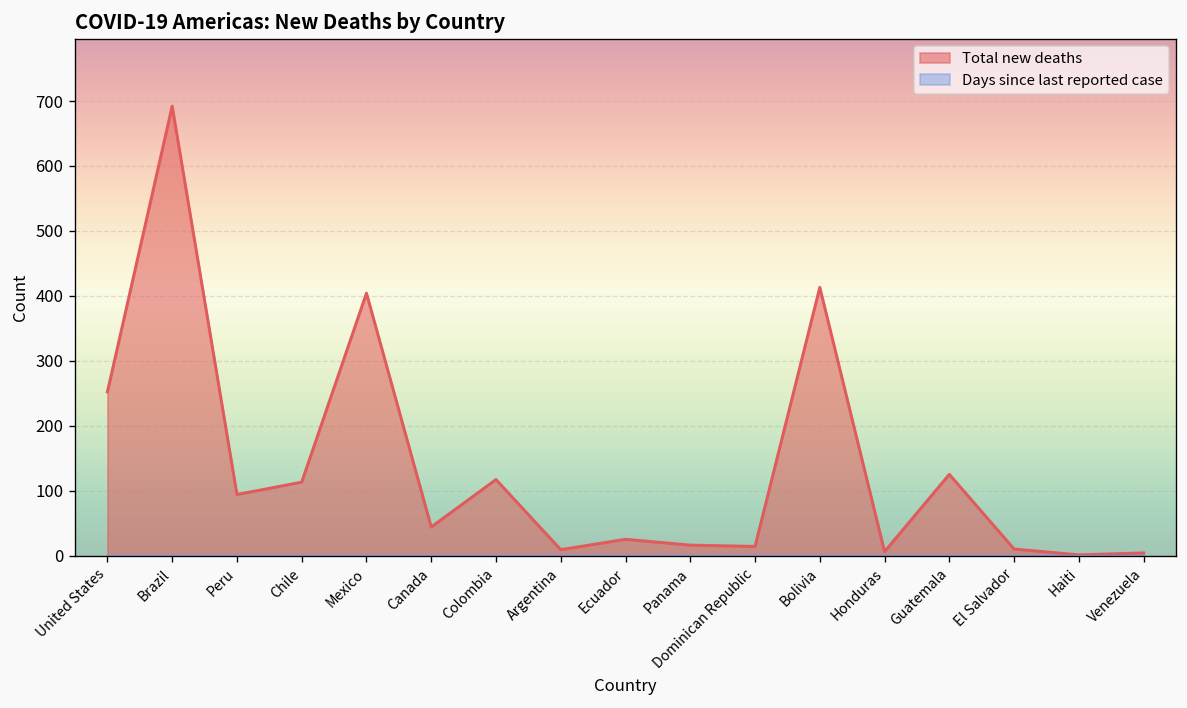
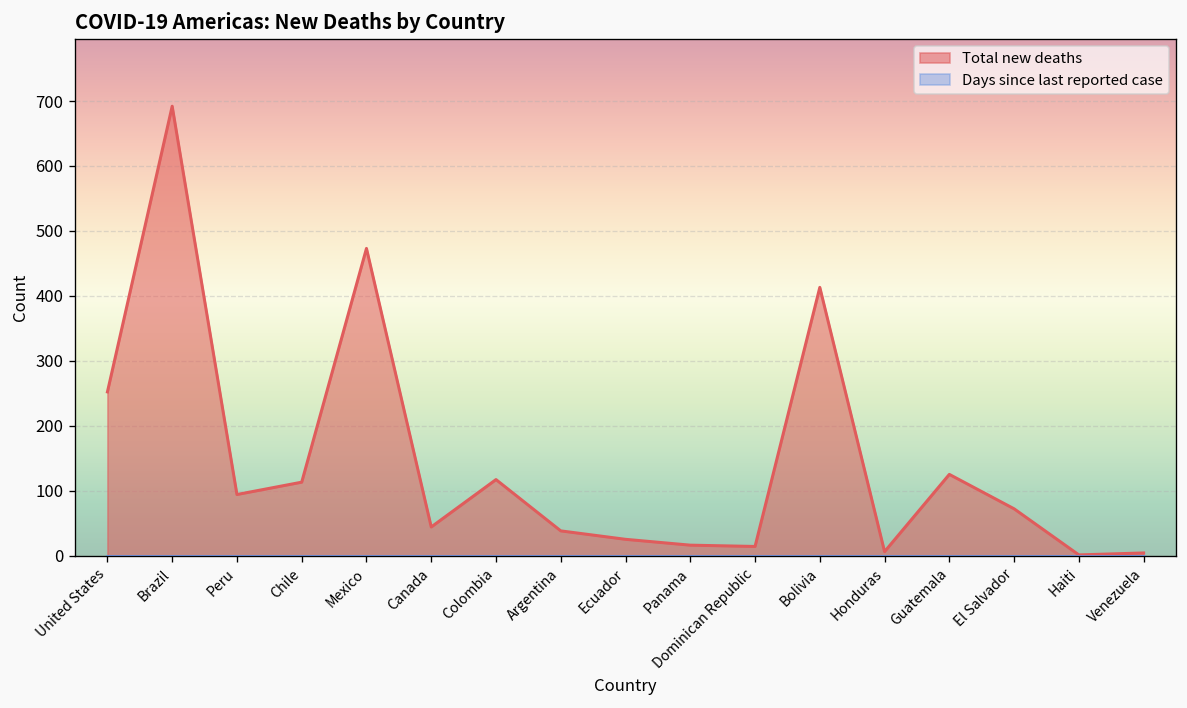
Total new deaths, Mexico: 400 -> 470
Total new deaths, Argentina: 10 -> 40
Total new deaths, El Salvador: 10 -> 70
